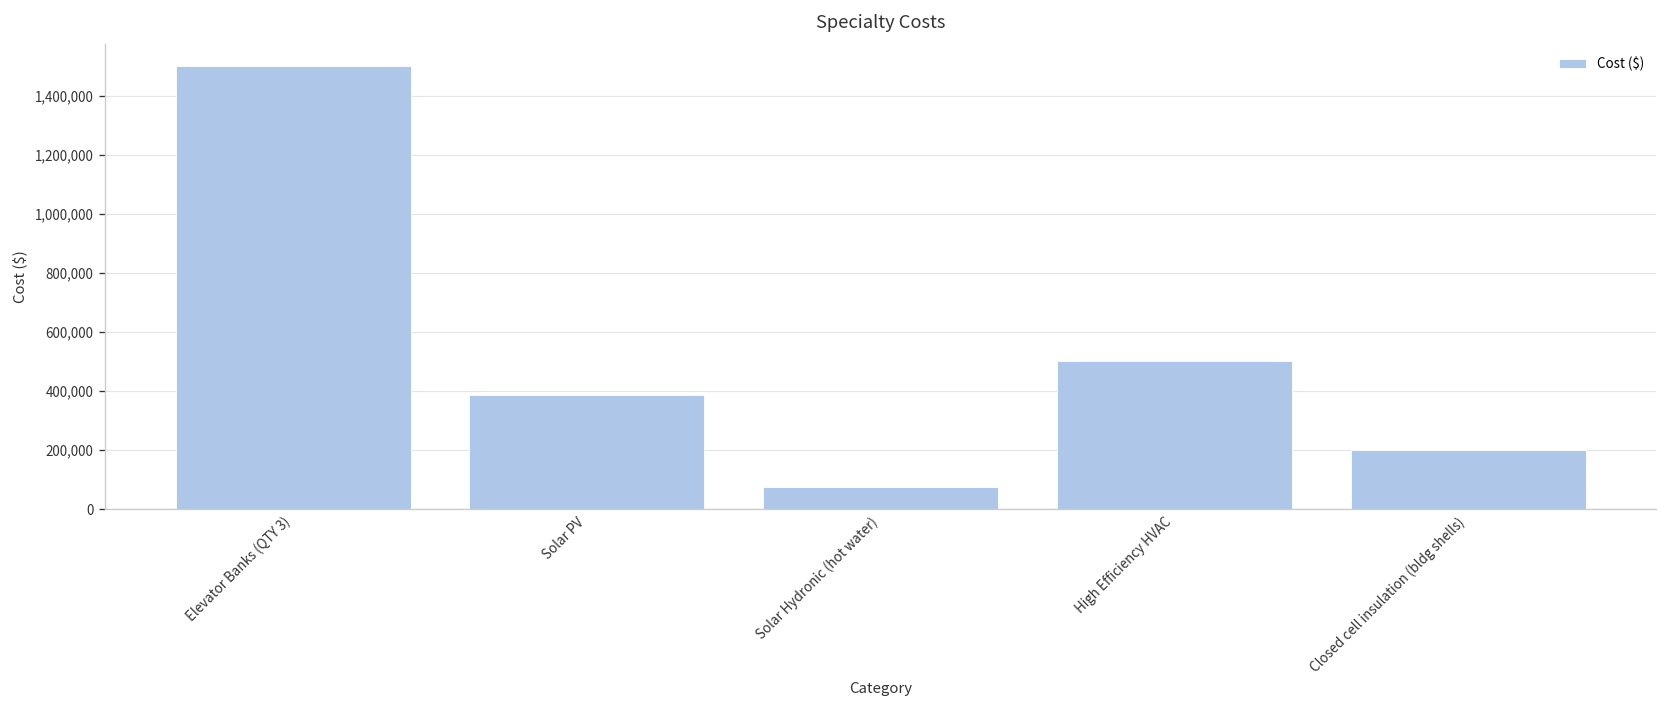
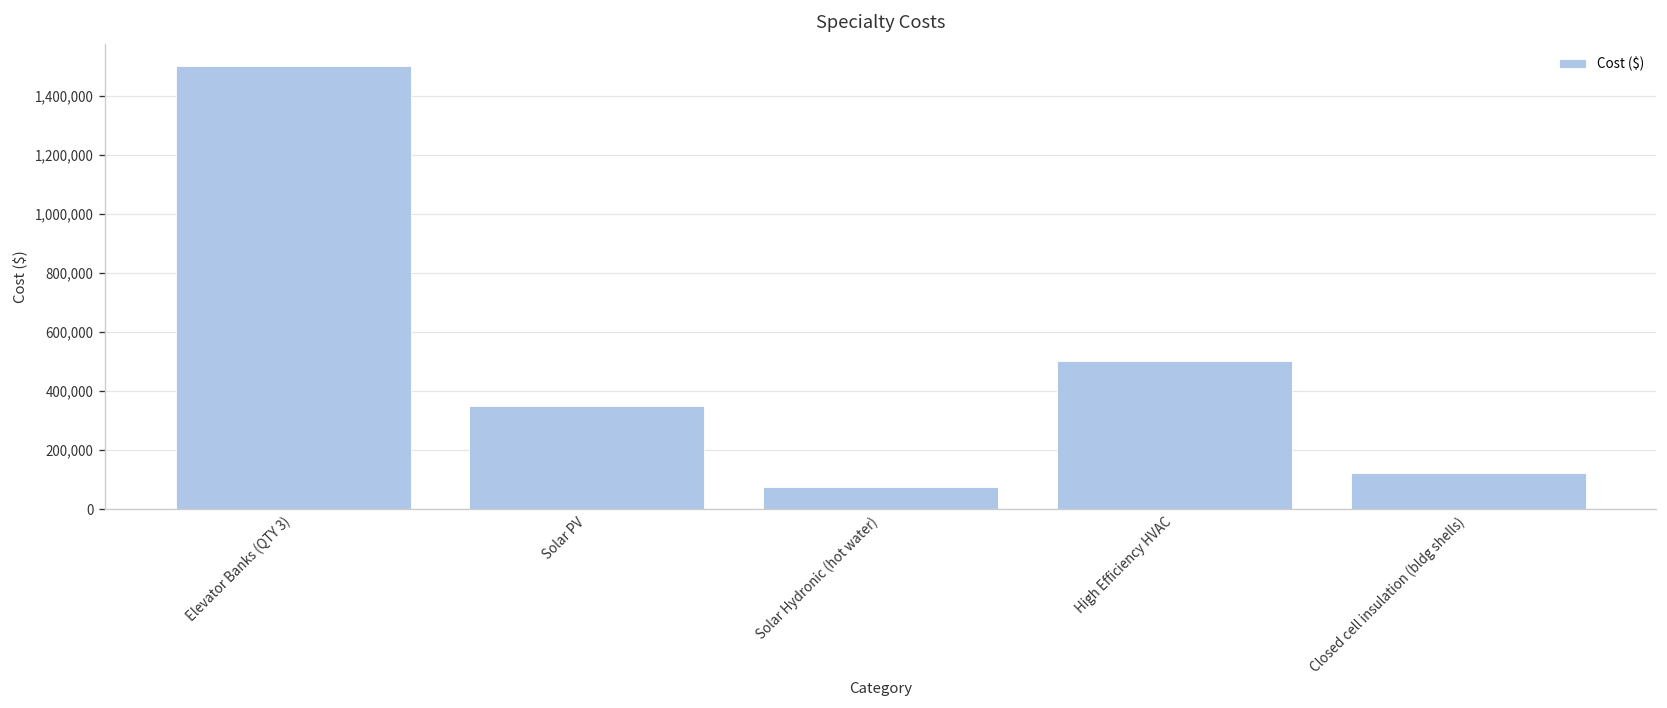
Solar PV: 390,000 -> 350,000
Closed cell insulation (bldg shells): 200,000 -> 120,000
